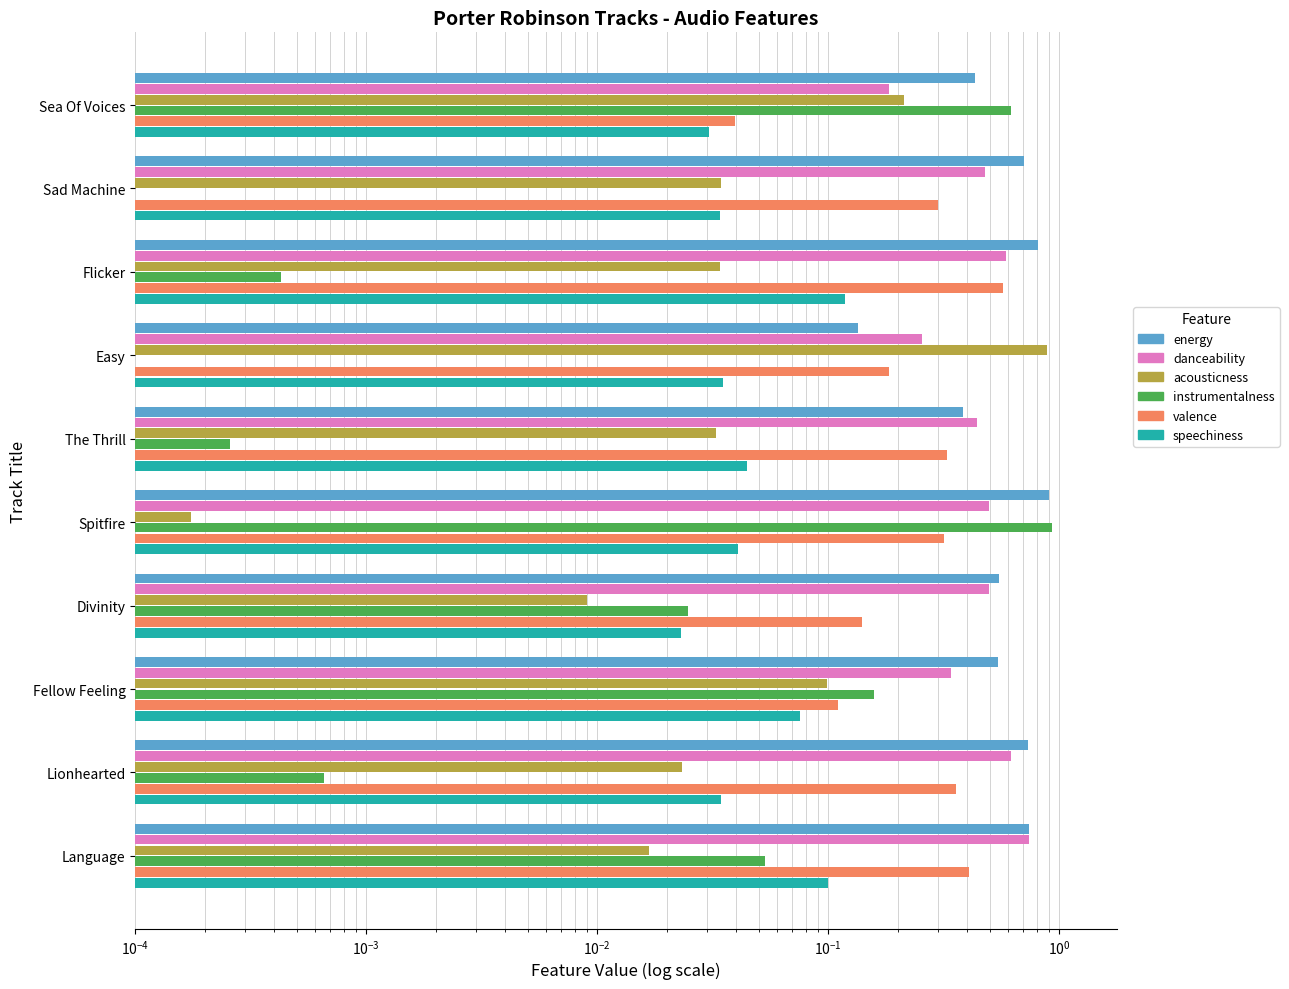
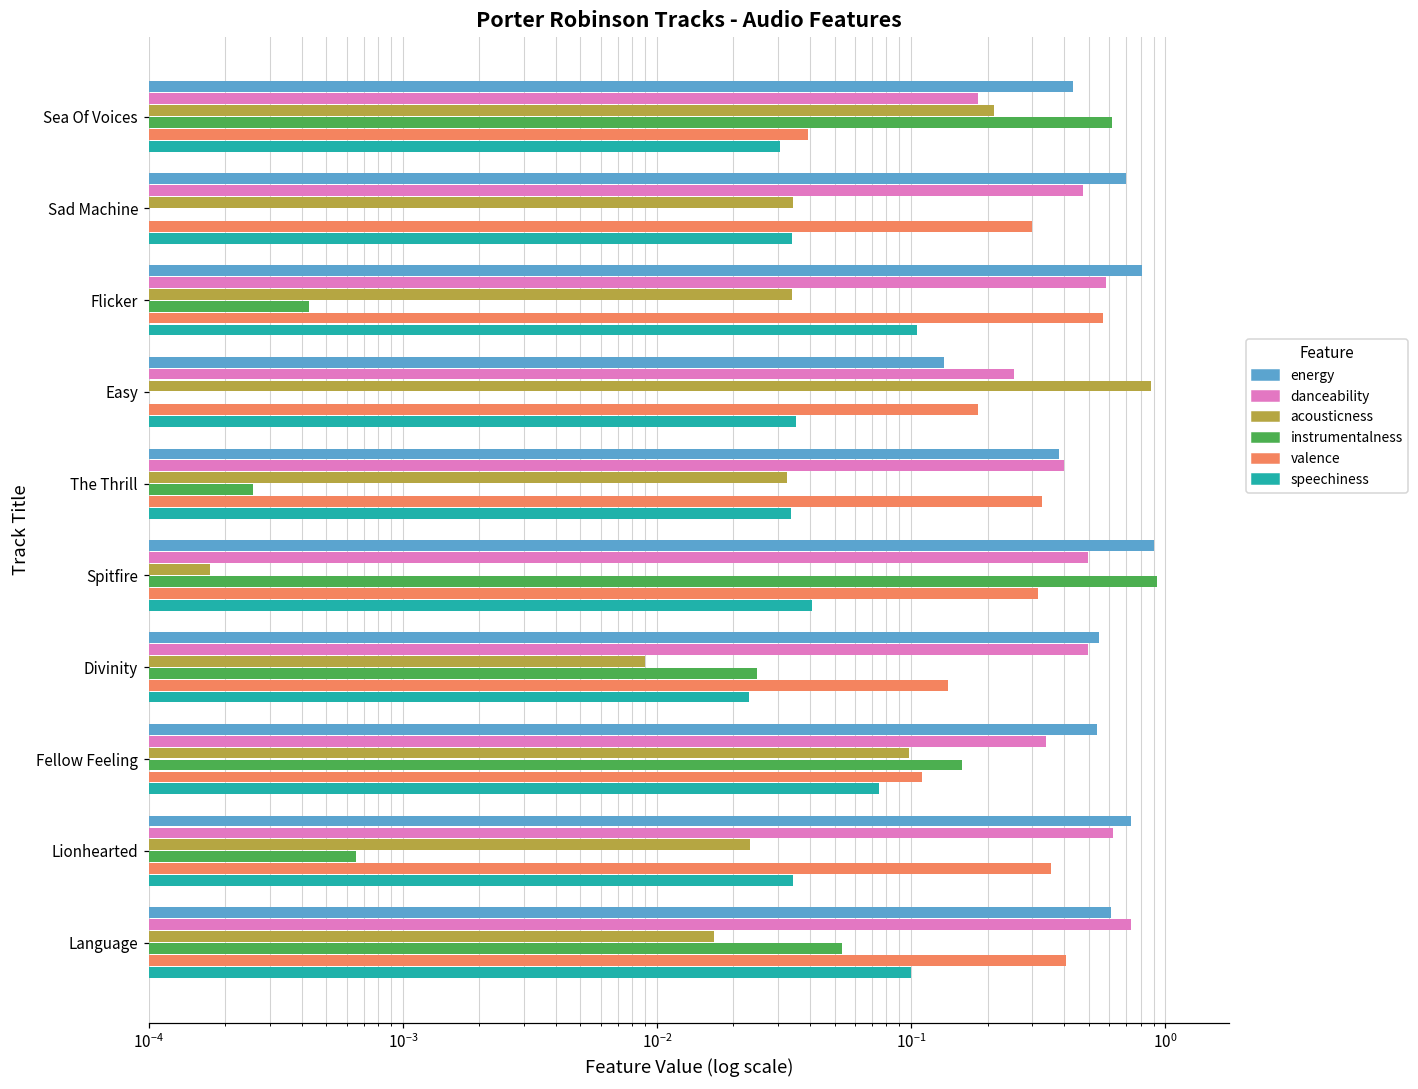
speechiness, Flicker: 0.12 -> 0.11
danceability, The Thrill: 0.44 -> 0.40
speechiness, The Thrill: 0.045 -> 0.034
energy, Language: 0.74 -> 0.61
